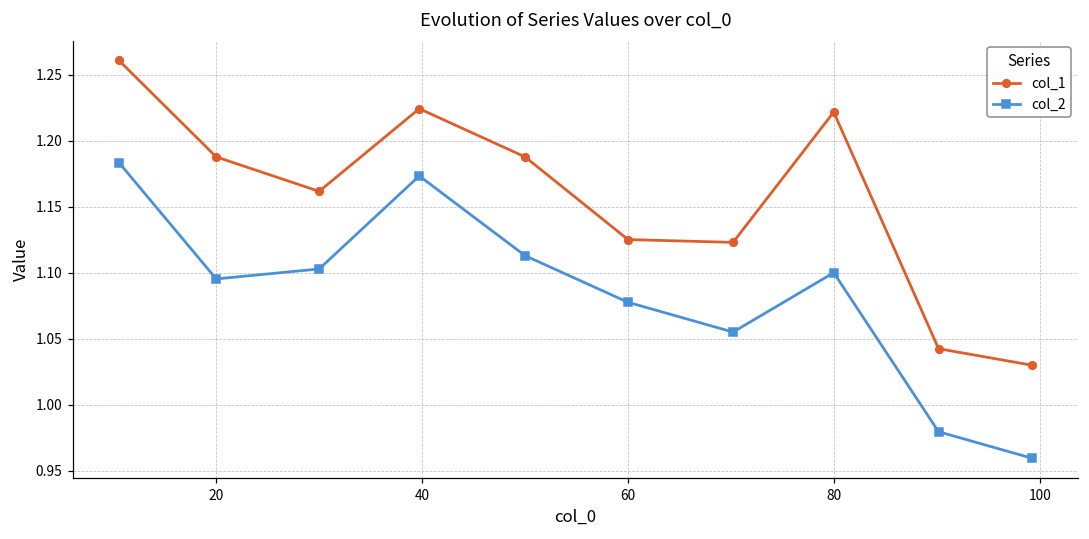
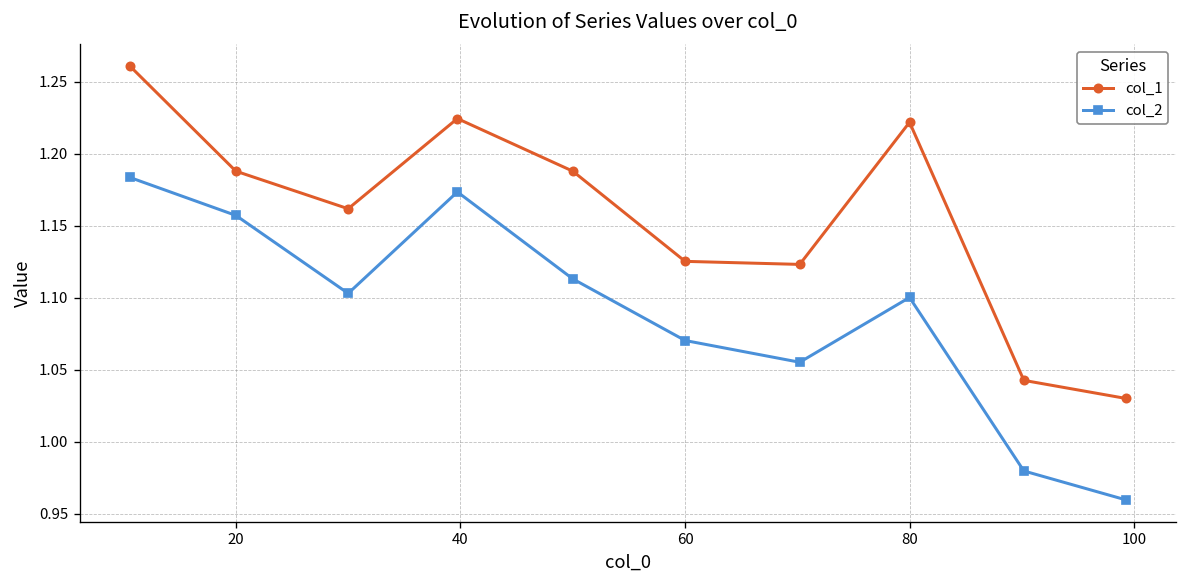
col_2, 20: 1.095 -> 1.157
col_2, 60: 1.078 -> 1.070
